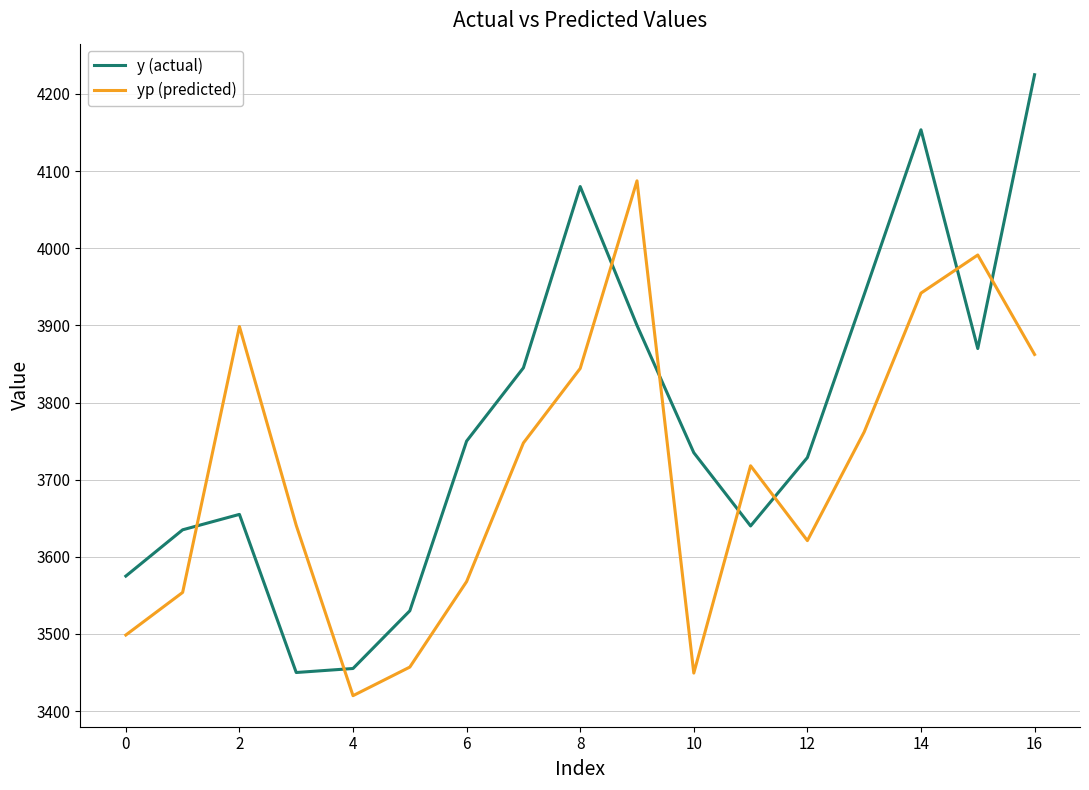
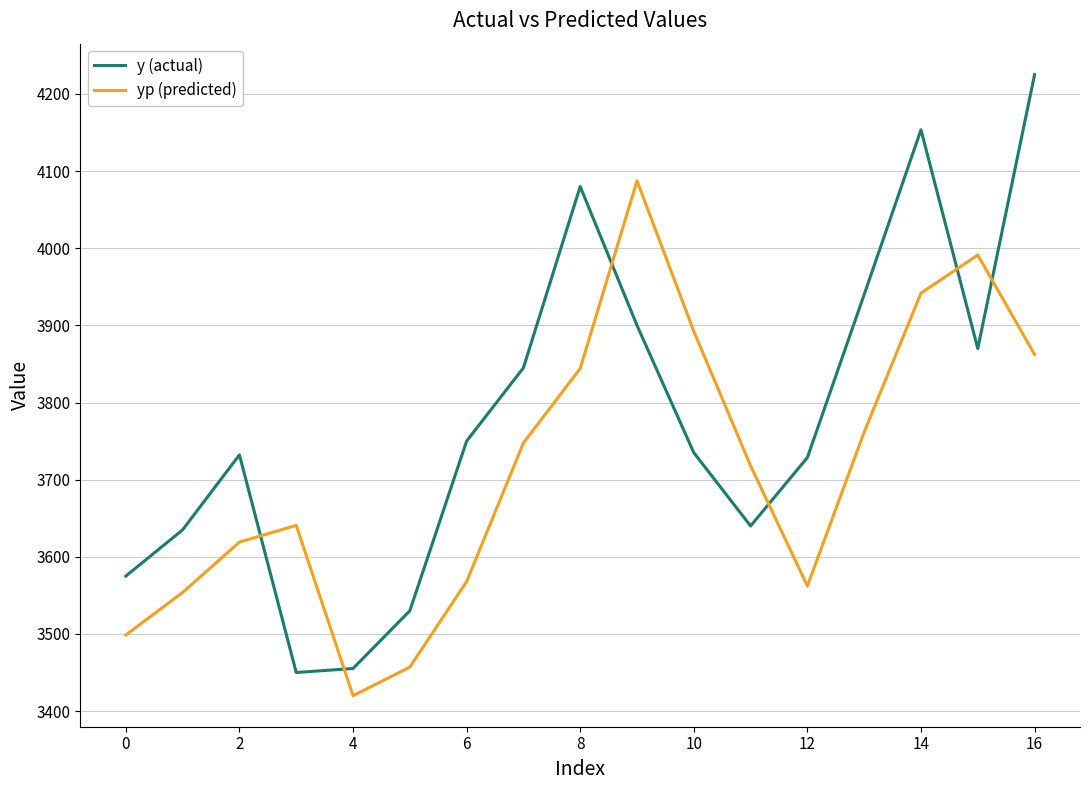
y (actual), 2: 3660 -> 3730
yp (predicted), 2: 3900 -> 3620
yp (predicted), 10: 3450 -> 3890
yp (predicted), 12: 3620 -> 3560
